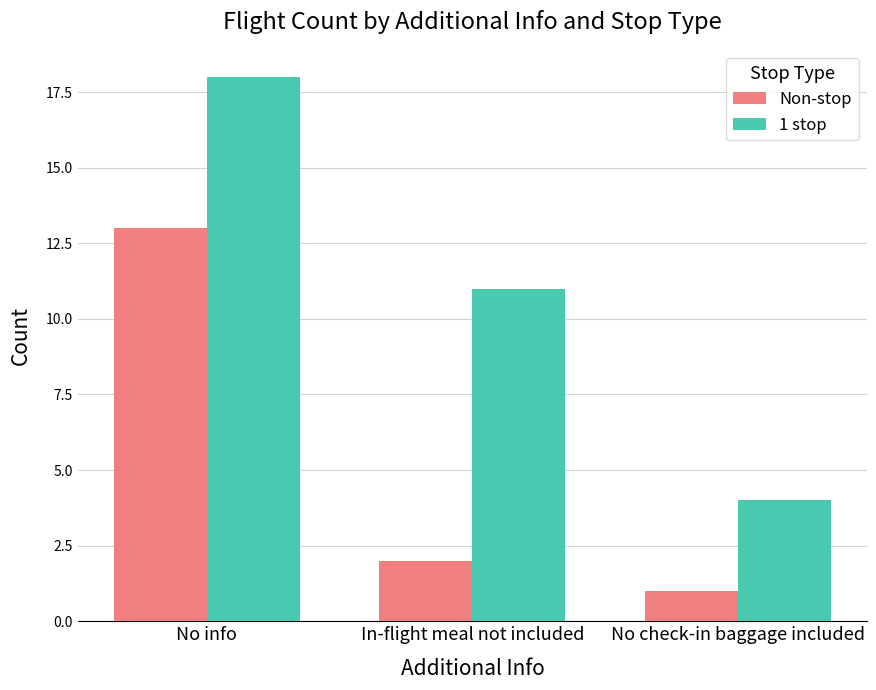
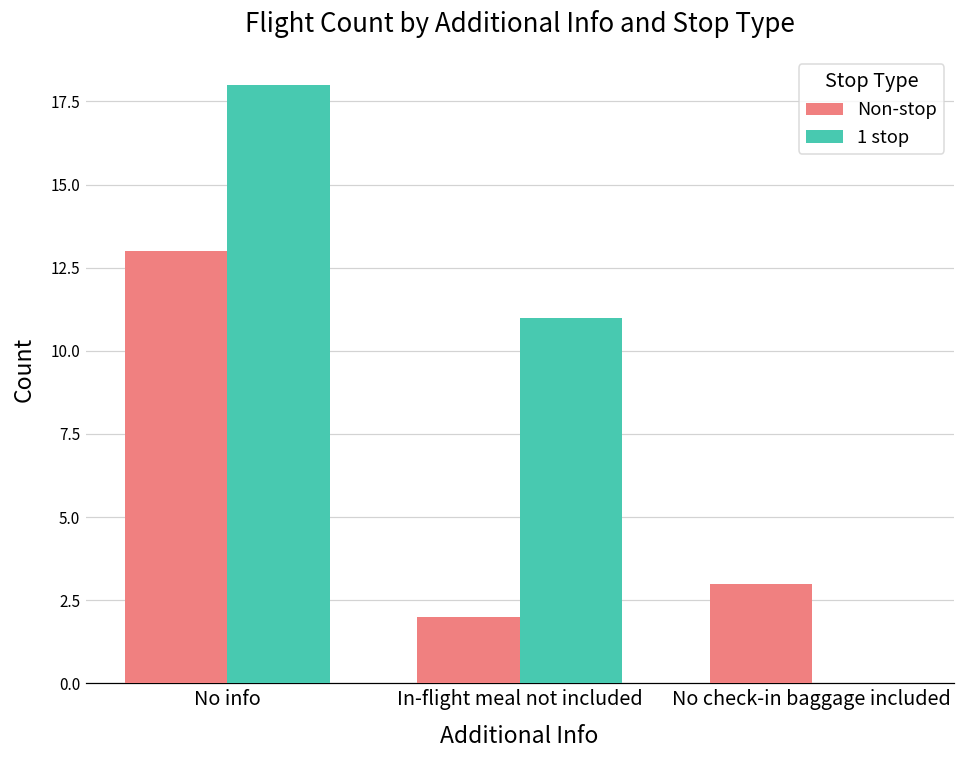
Non-stop, No check-in baggage included: 1 -> 3
1 stop, No check-in baggage included: 4 -> 0
